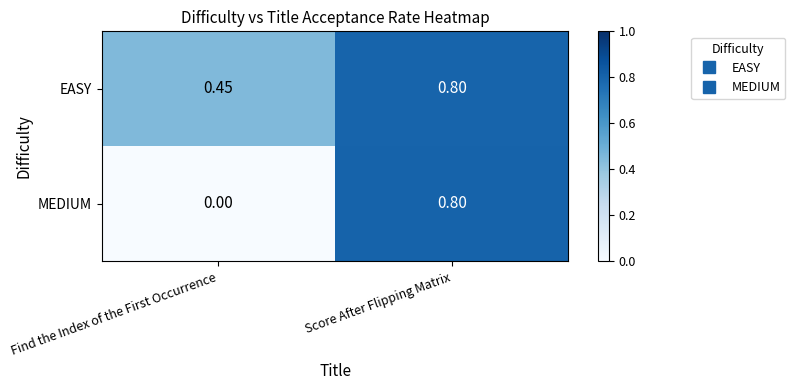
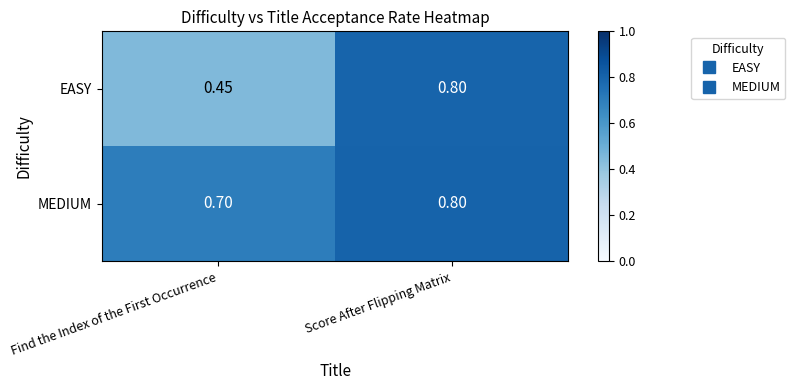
MEDIUM, Find the Index of the First Occurrence: 0.00 -> 0.70
